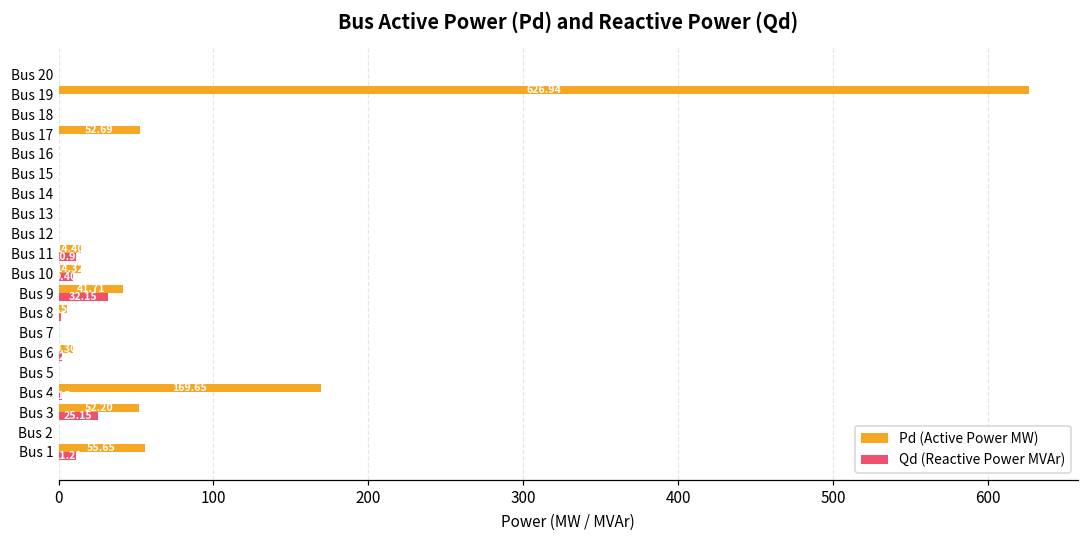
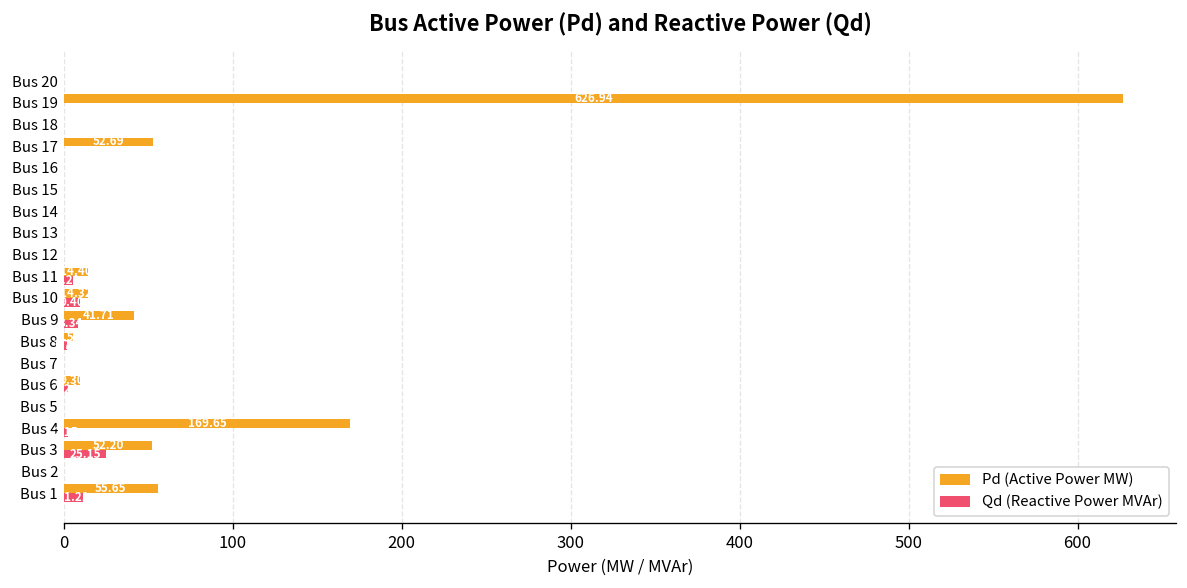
Qd (Reactive Power MVAr), Bus 11: 11 -> 5
Qd (Reactive Power MVAr), Bus 9: 32 -> 8
